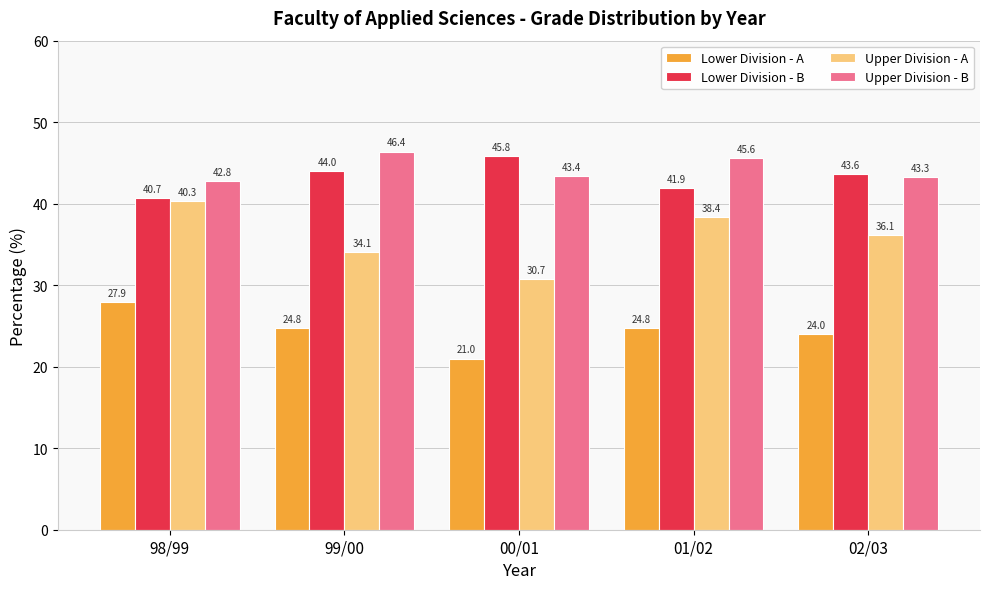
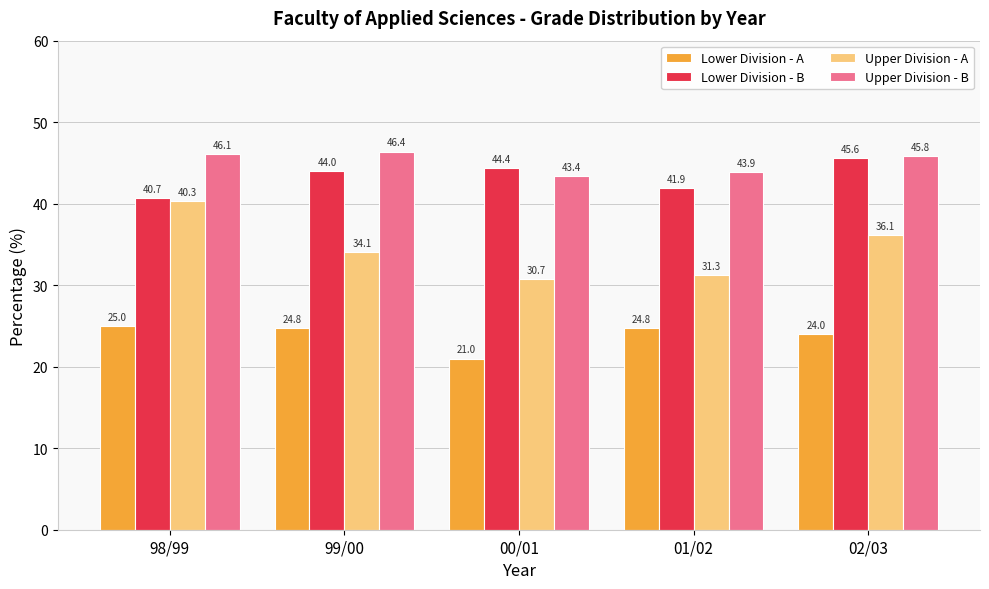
Lower Division - A, 98/99: 27.9 -> 25.0
Upper Division - B, 98/99: 42.8 -> 46.1
Lower Division - B, 00/01: 45.8 -> 44.4
Upper Division - A, 01/02: 38.4 -> 31.3
Upper Division - B, 01/02: 45.6 -> 43.9
Lower Division - B, 02/03: 43.6 -> 45.6
Upper Division - B, 02/03: 43.3 -> 45.8
